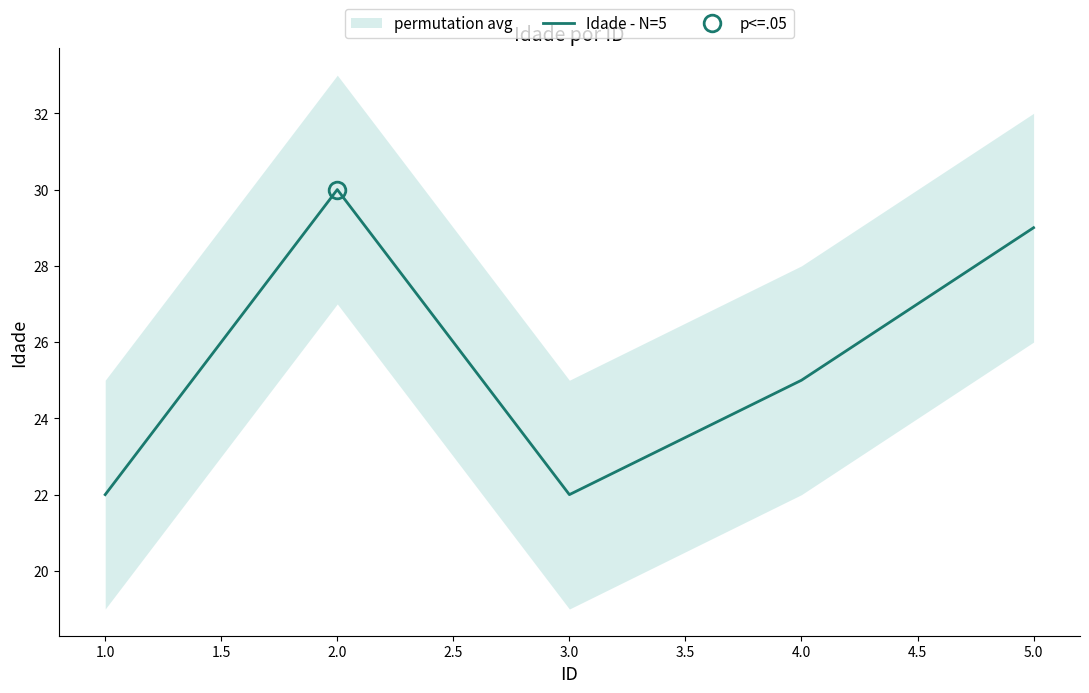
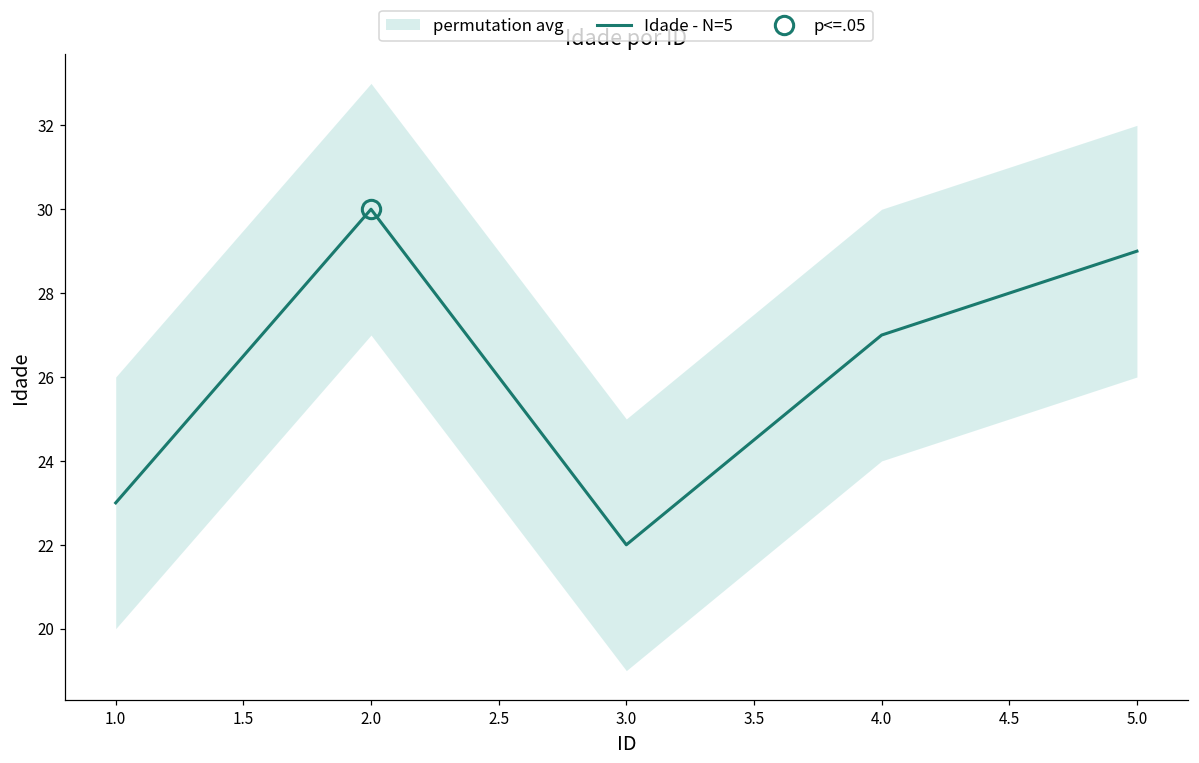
Idade - N=5, 1.0: 22 -> 23
Idade - N=5, 4.0: 25 -> 27
